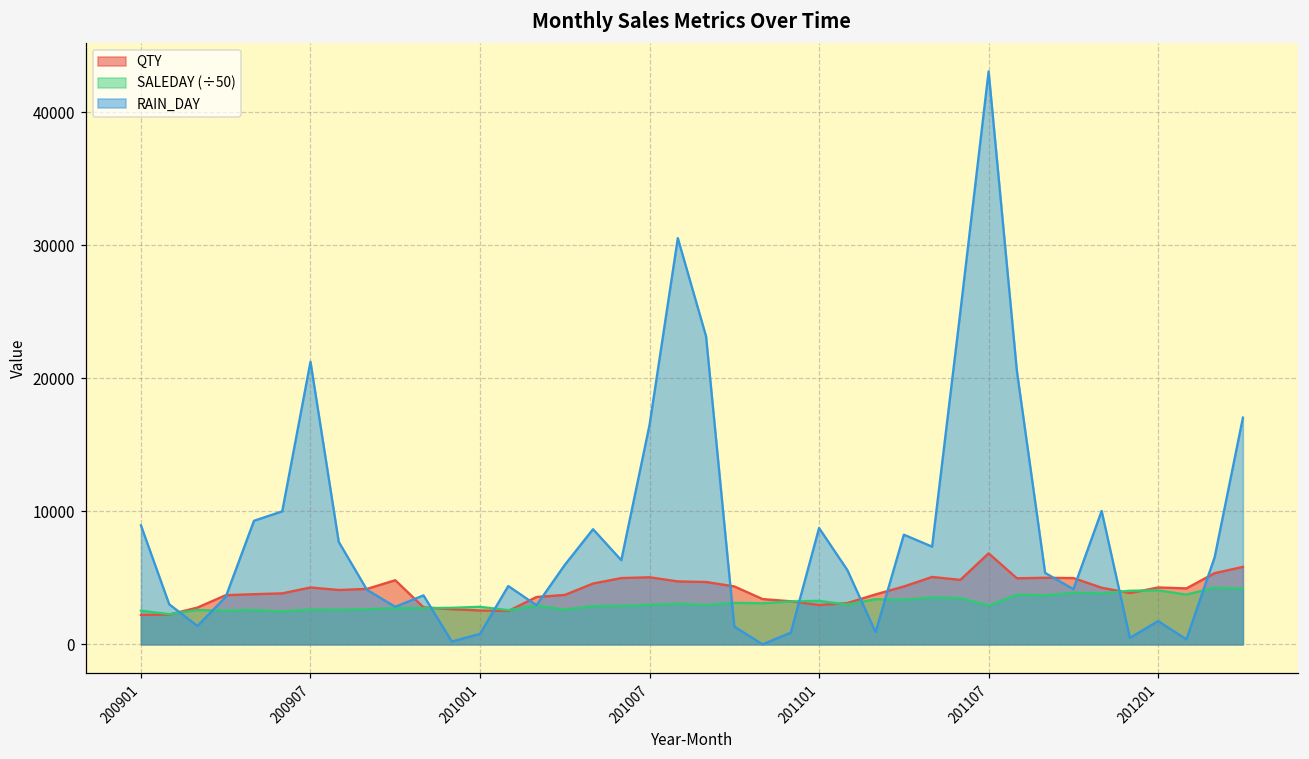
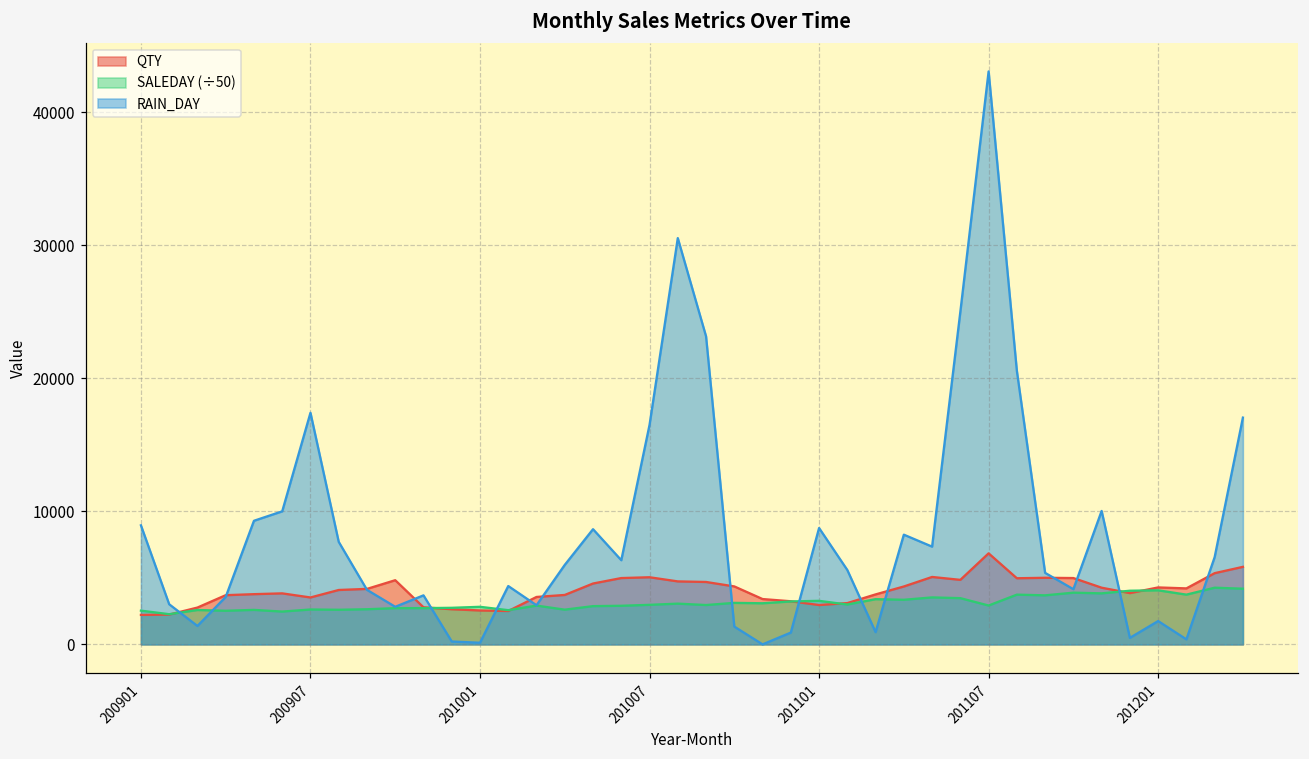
QTY, 200907: 4300 -> 3500
RAIN_DAY, 200907: 21200 -> 17400
RAIN_DAY, 201001: 800 -> 100
